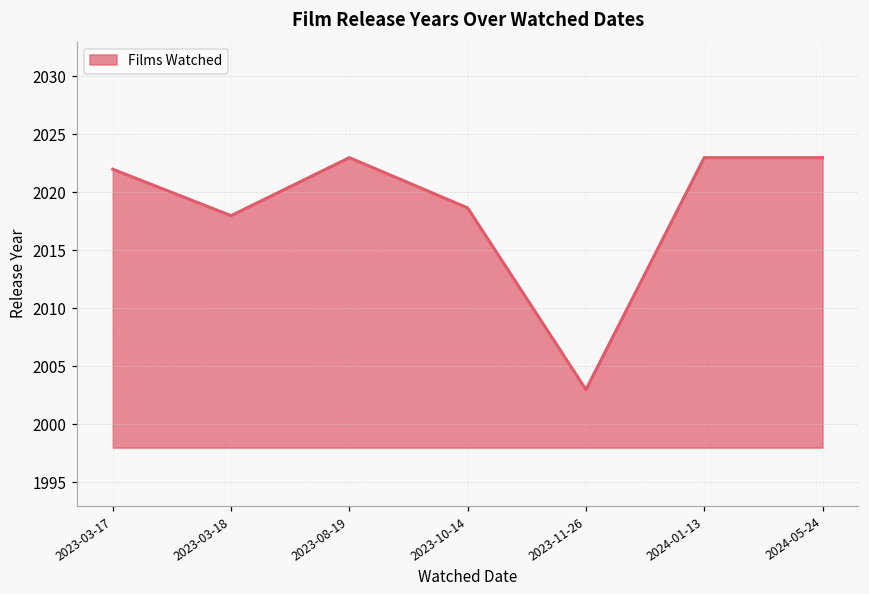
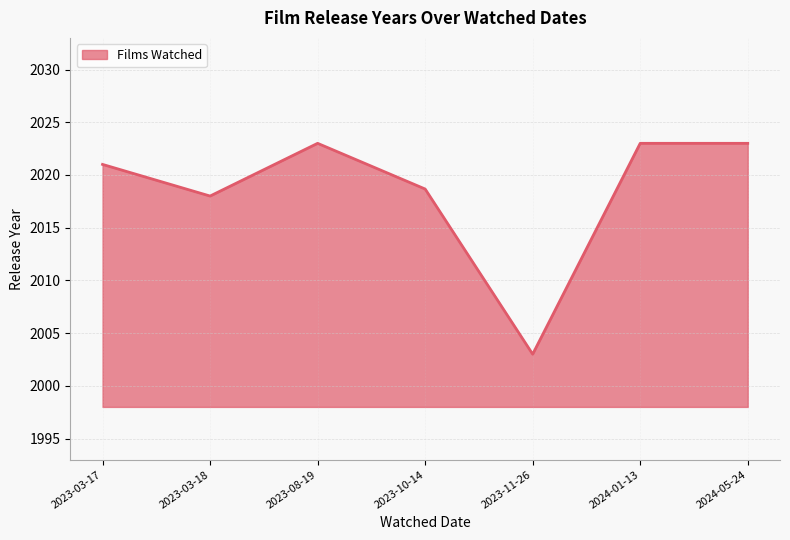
2023-03-17: 2022 -> 2021
